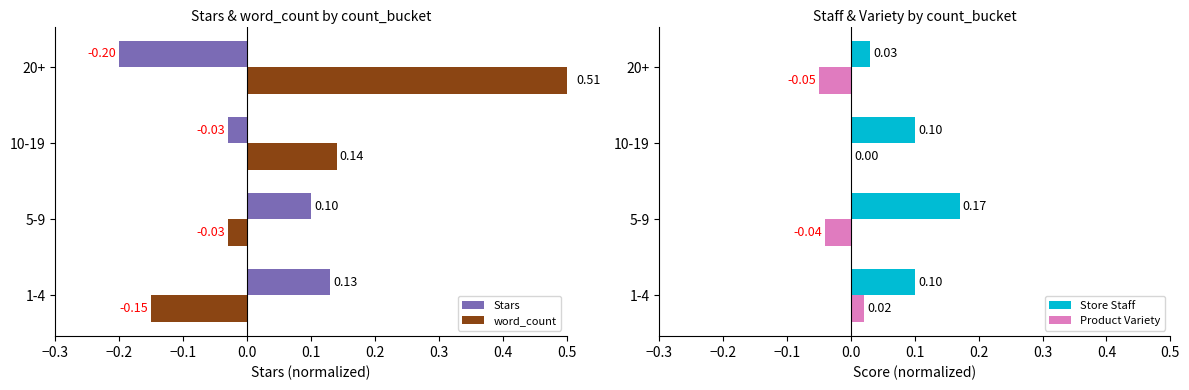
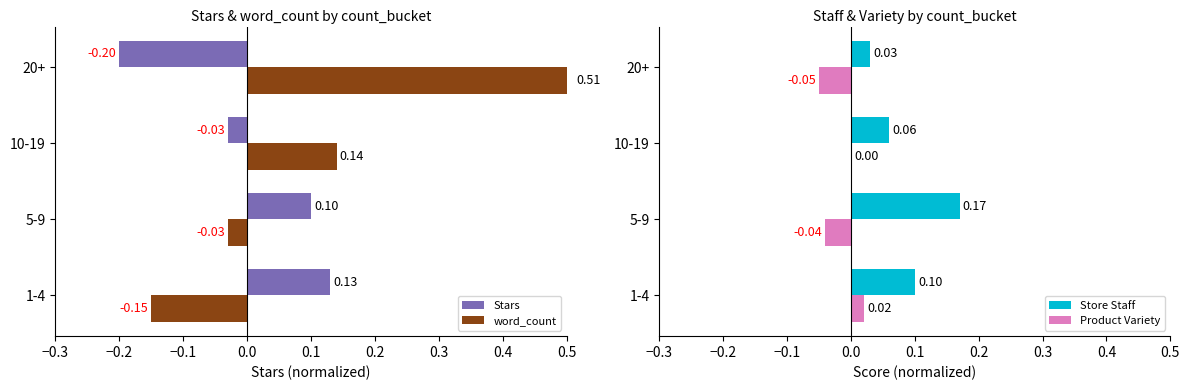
Staff & Variety by count_bucket, Store Staff, 10-19: 0.10 -> 0.06
